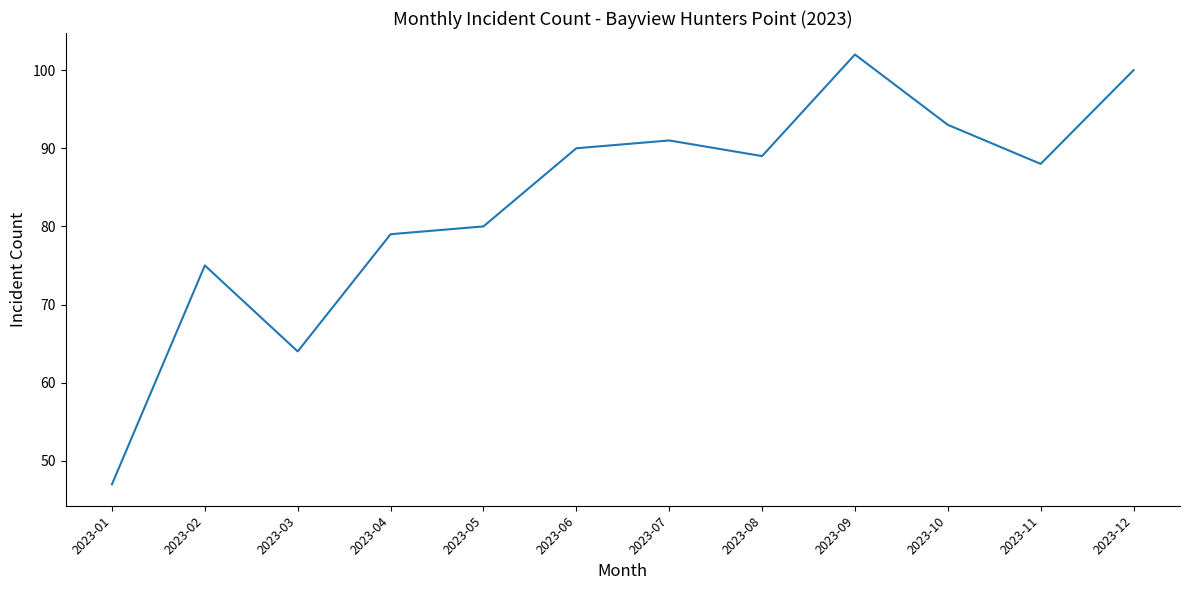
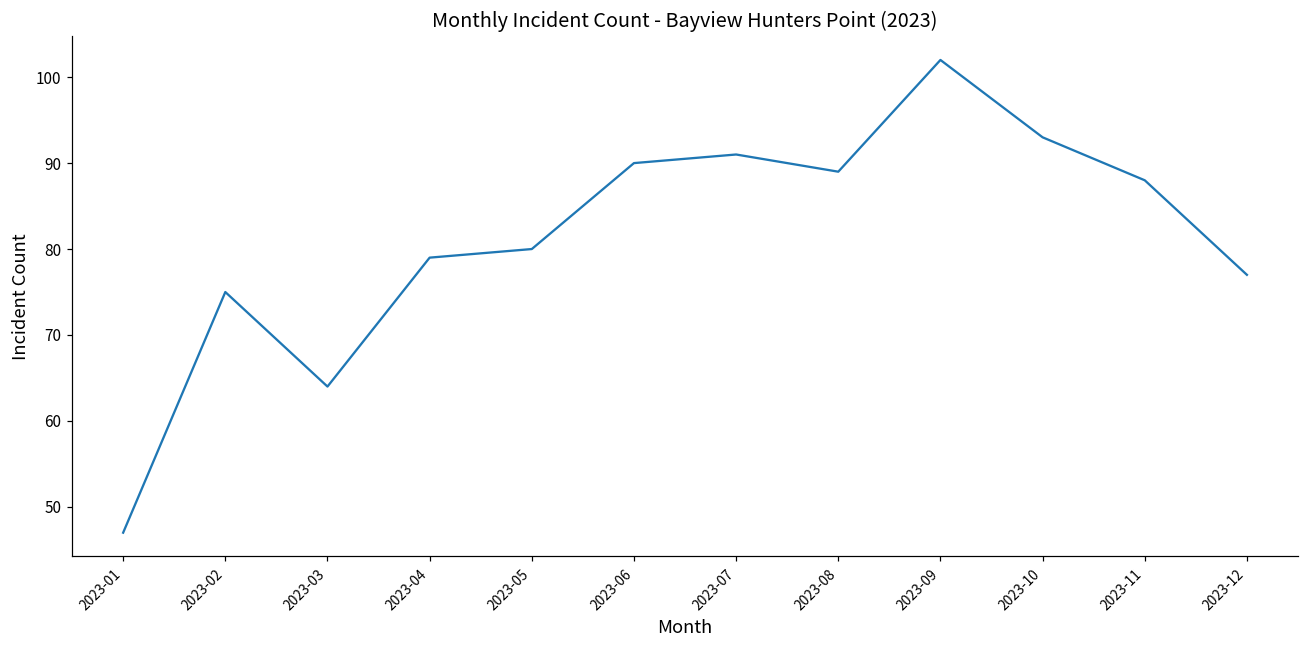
2023-12: 100 -> 77
